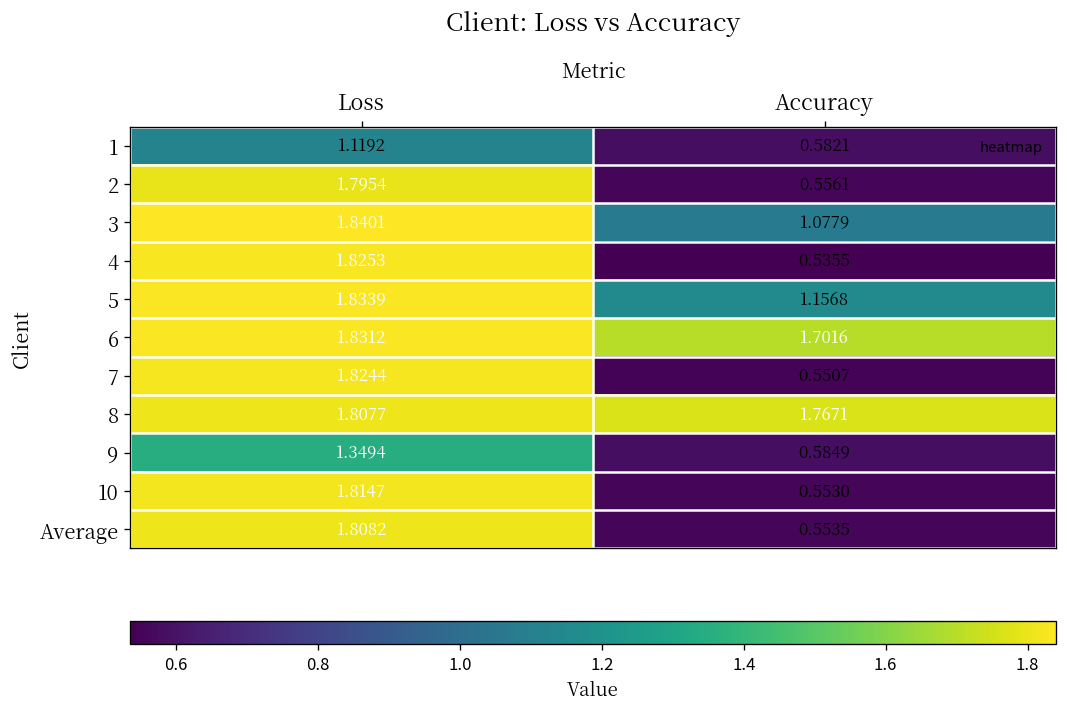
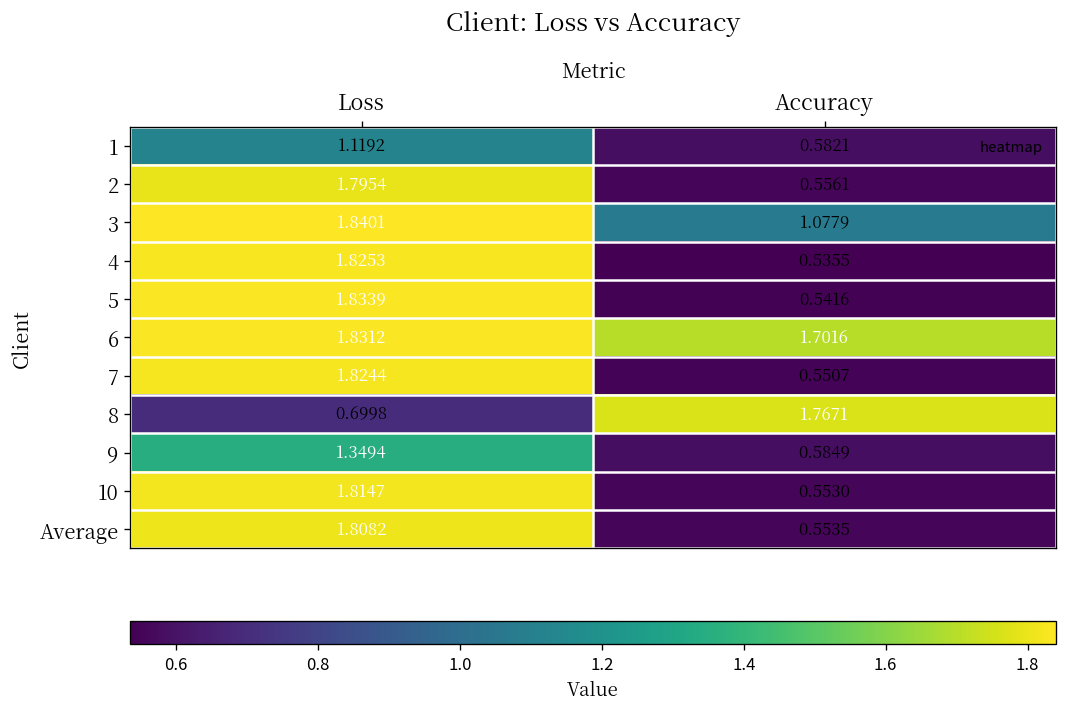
5, Accuracy: 1.1568 -> 0.5416
8, Loss: 1.8077 -> 0.6998
